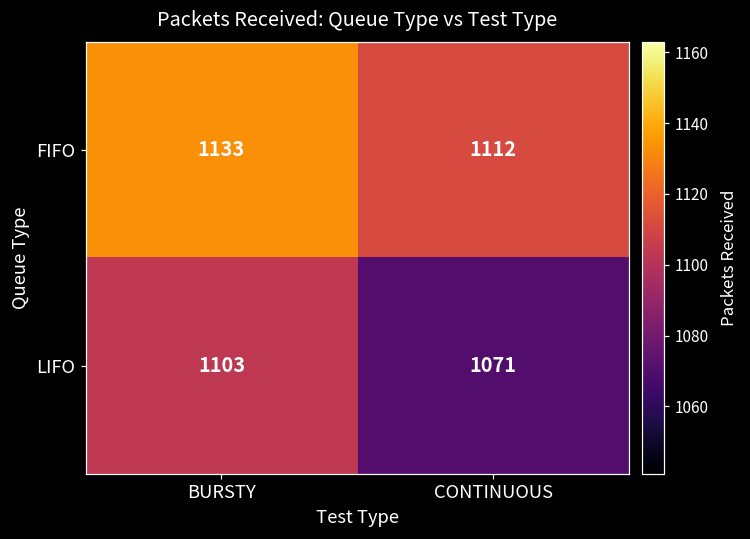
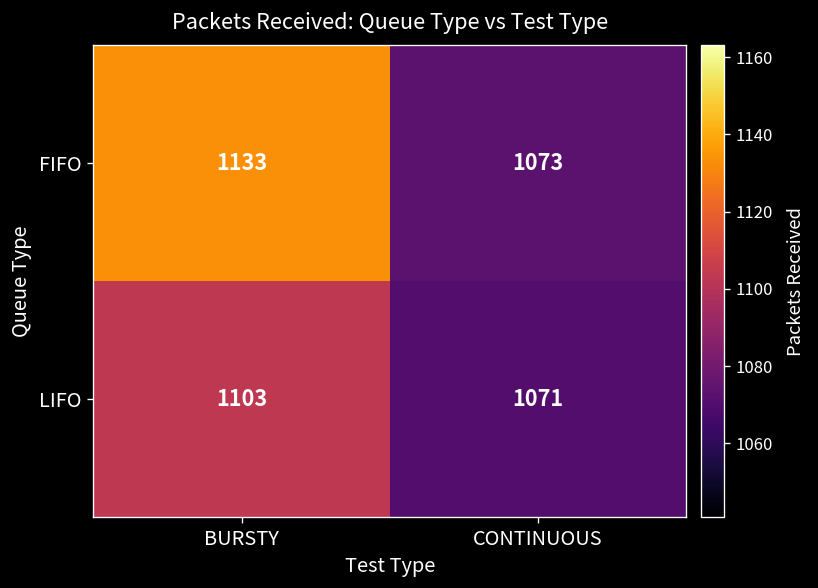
FIFO, CONTINUOUS: 1112 -> 1073
